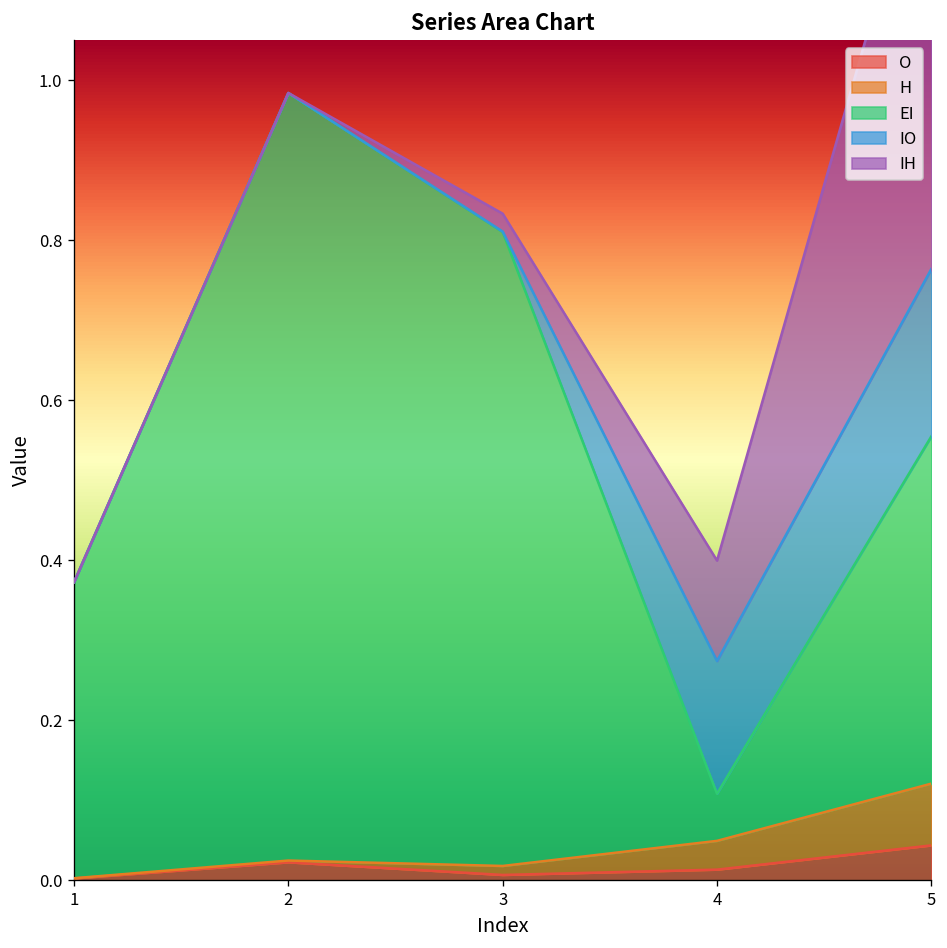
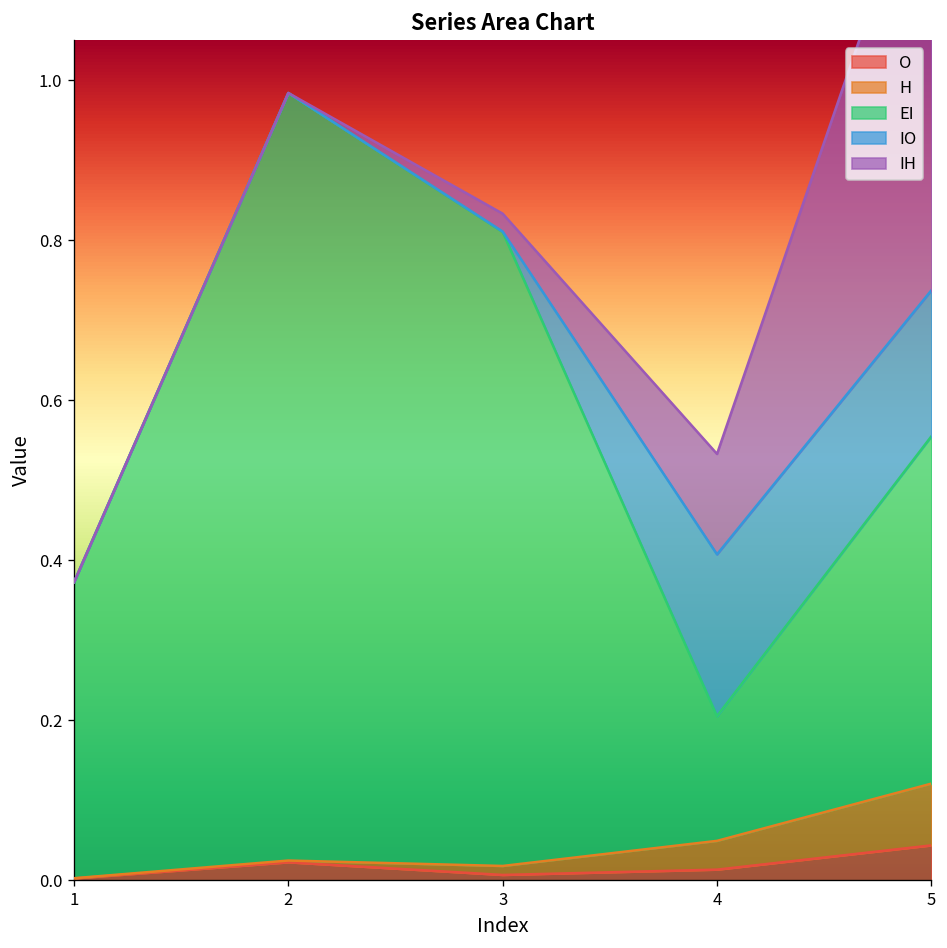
EI, 4: 0.06 -> 0.16
IO, 4: 0.17 -> 0.20
IO, 5: 0.21 -> 0.18
